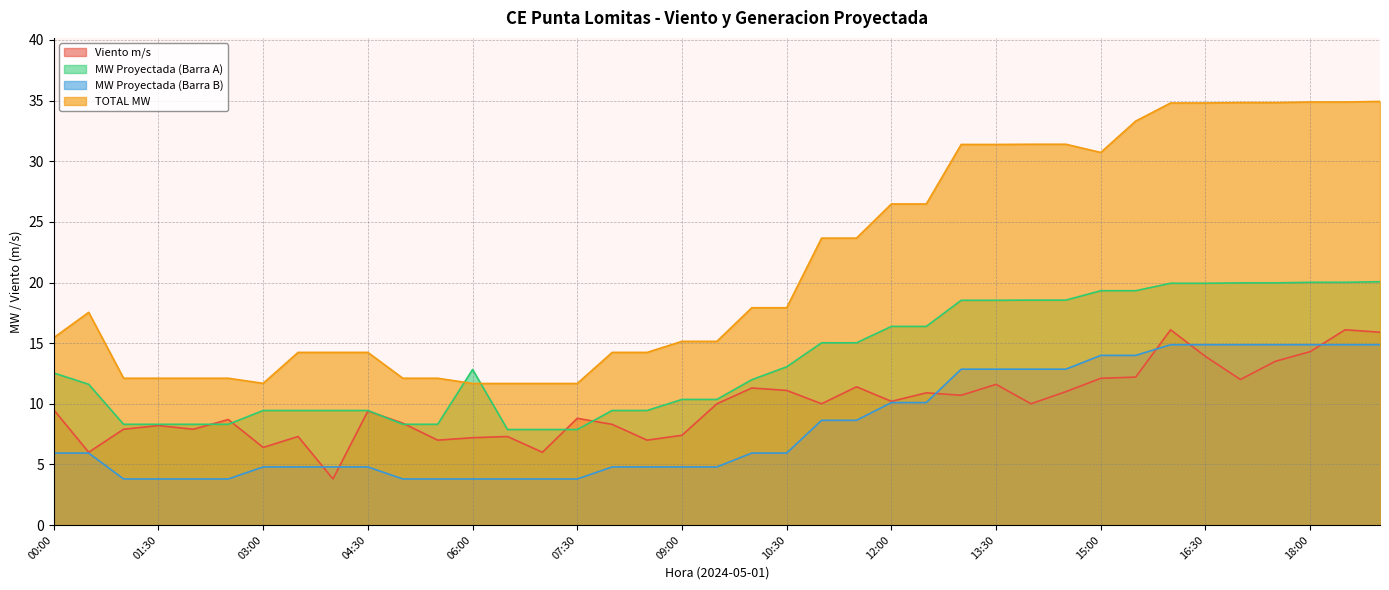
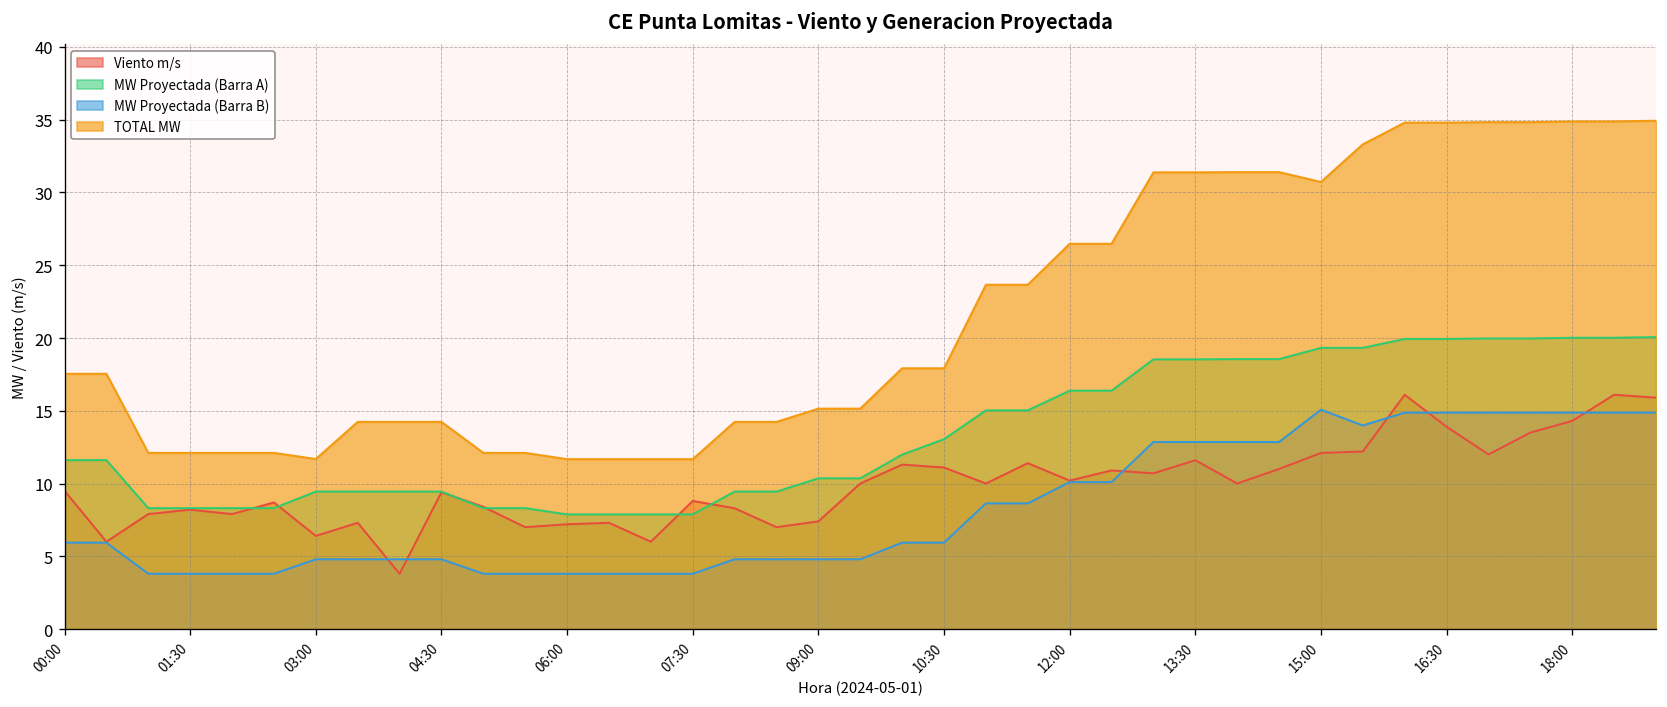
MW Proyectada (Barra A), 00:00: 12.5 -> 11.6
TOTAL MW, 00:00: 15.5 -> 17.5
MW Proyectada (Barra A), 06:00: 12.8 -> 7.9
MW Proyectada (Barra B), 15:00: 14.0 -> 15.1
